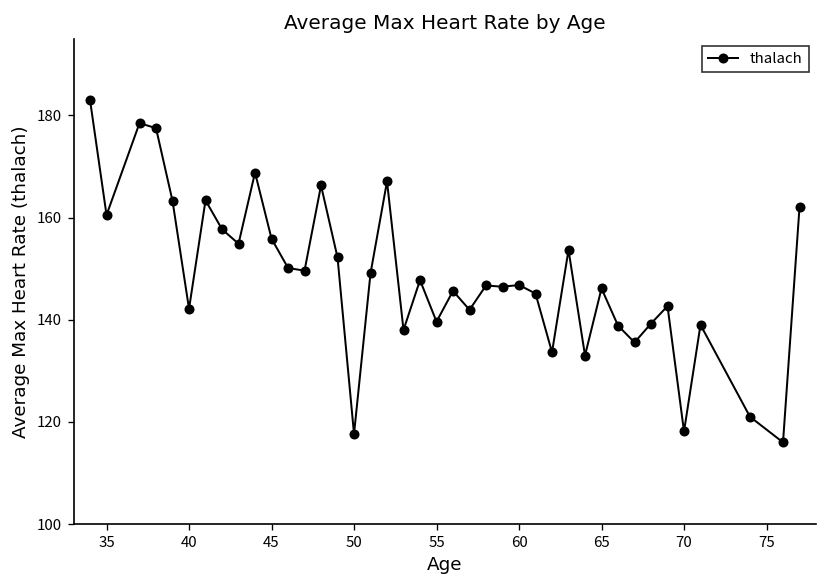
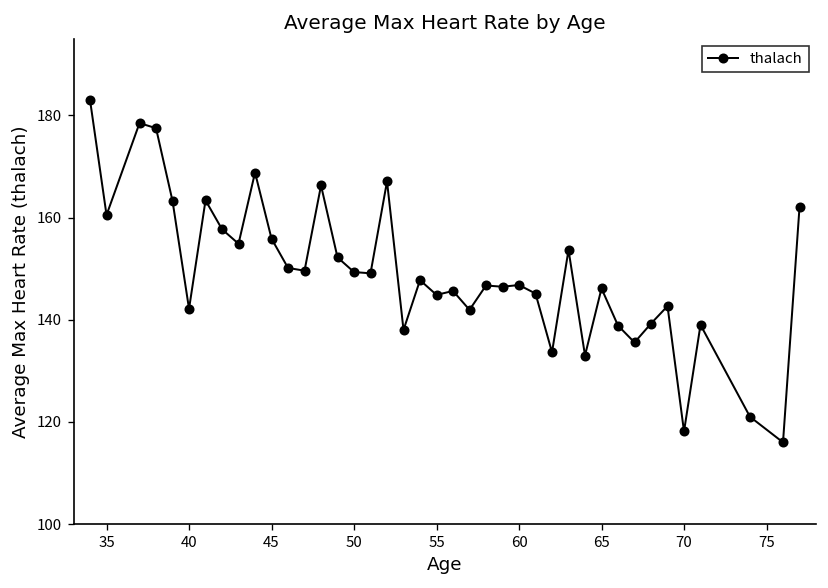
50: 118 -> 149
55: 140 -> 145
